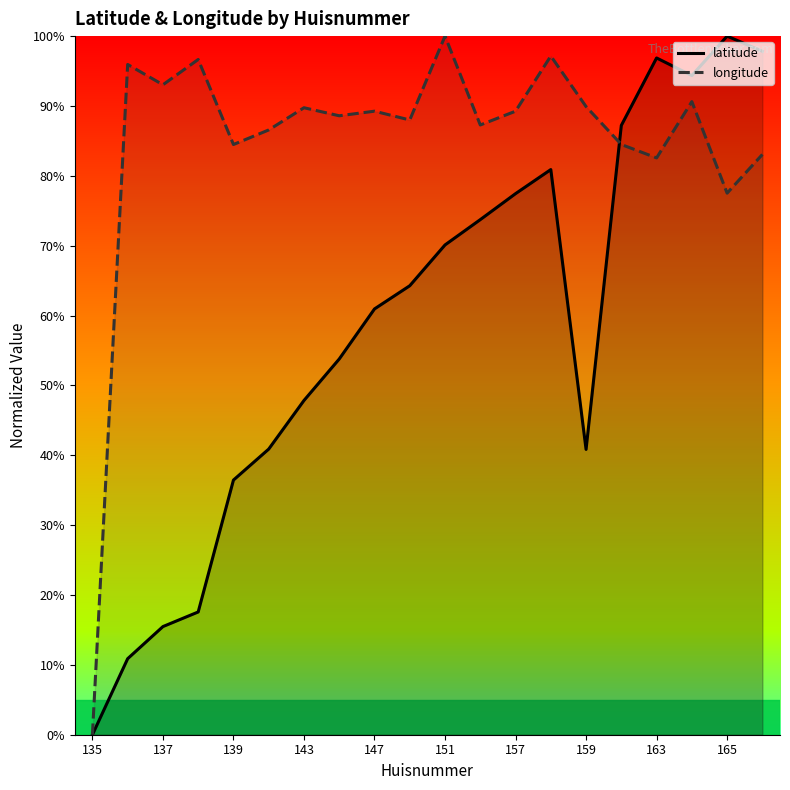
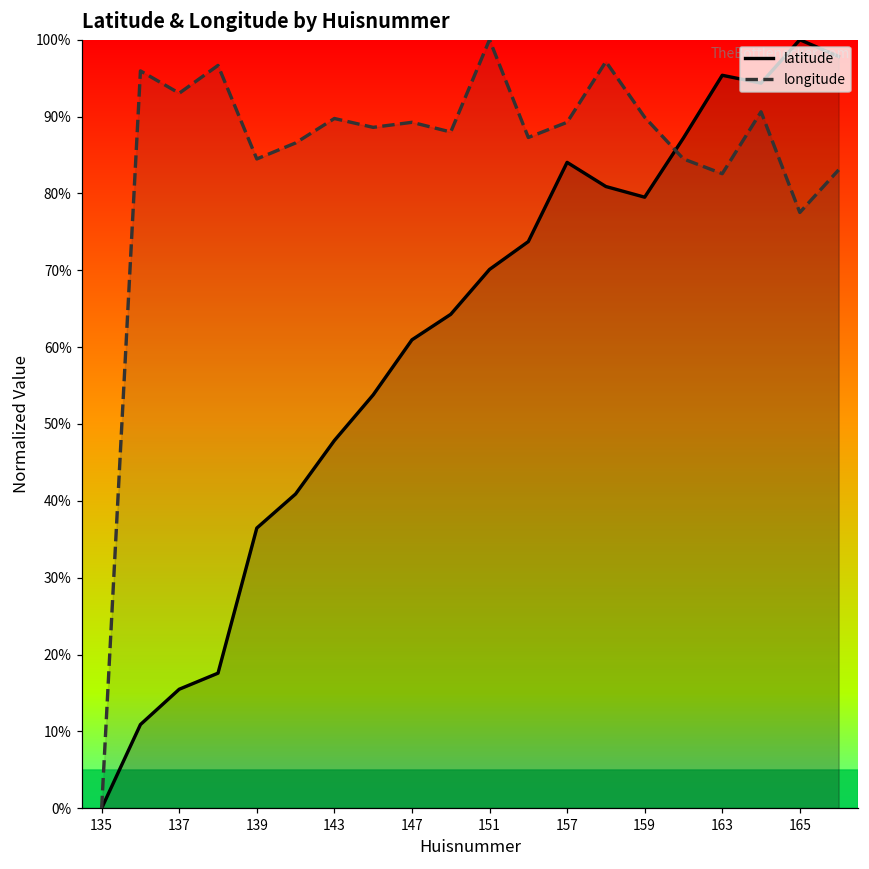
latitude, 157: 77% -> 84%
latitude, 159: 41% -> 80%
latitude, 163: 97% -> 95%
